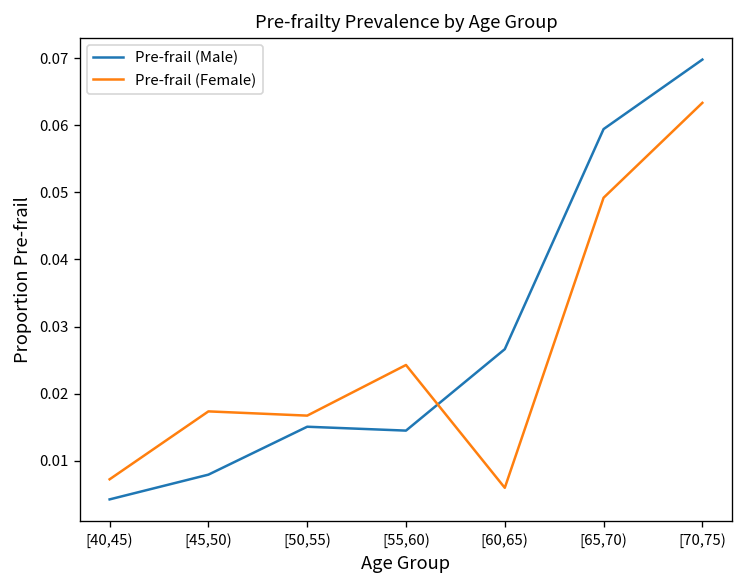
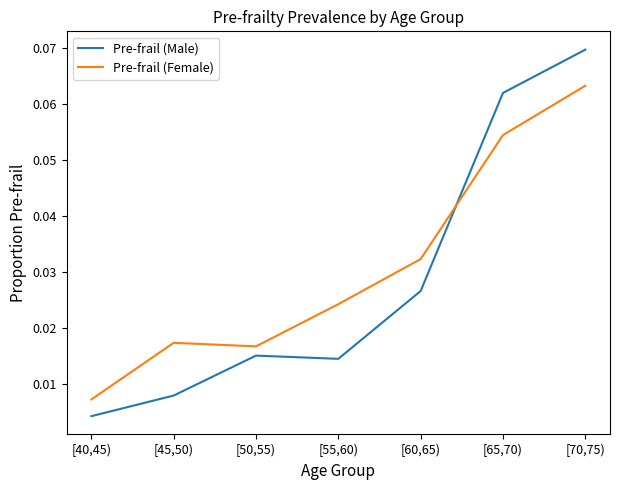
Pre-frail (Female), [60,65): 0.006 -> 0.032
Pre-frail (Male), [65,70): 0.059 -> 0.062
Pre-frail (Female), [65,70): 0.049 -> 0.054
